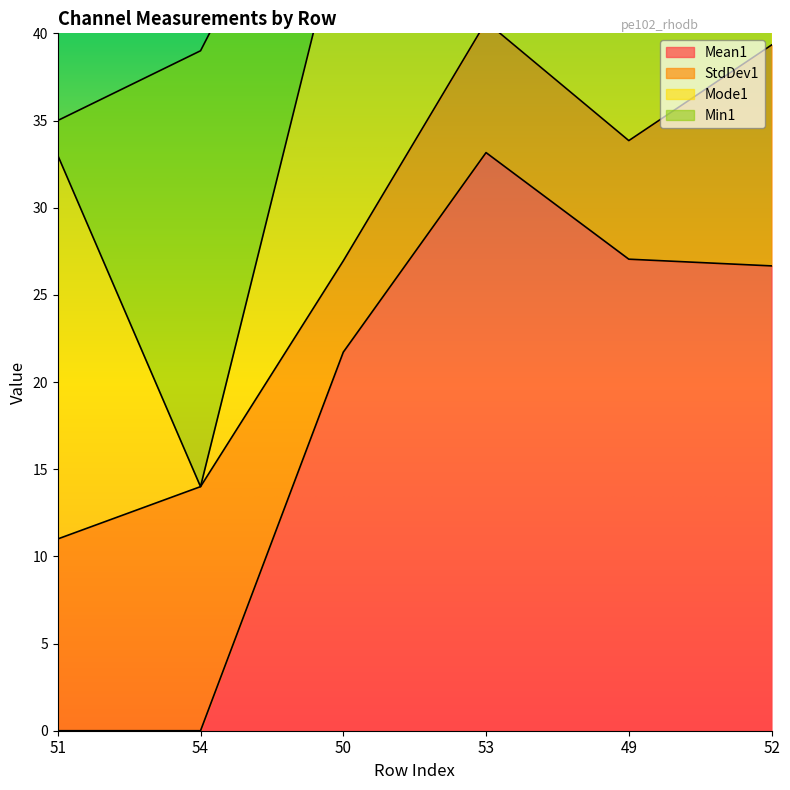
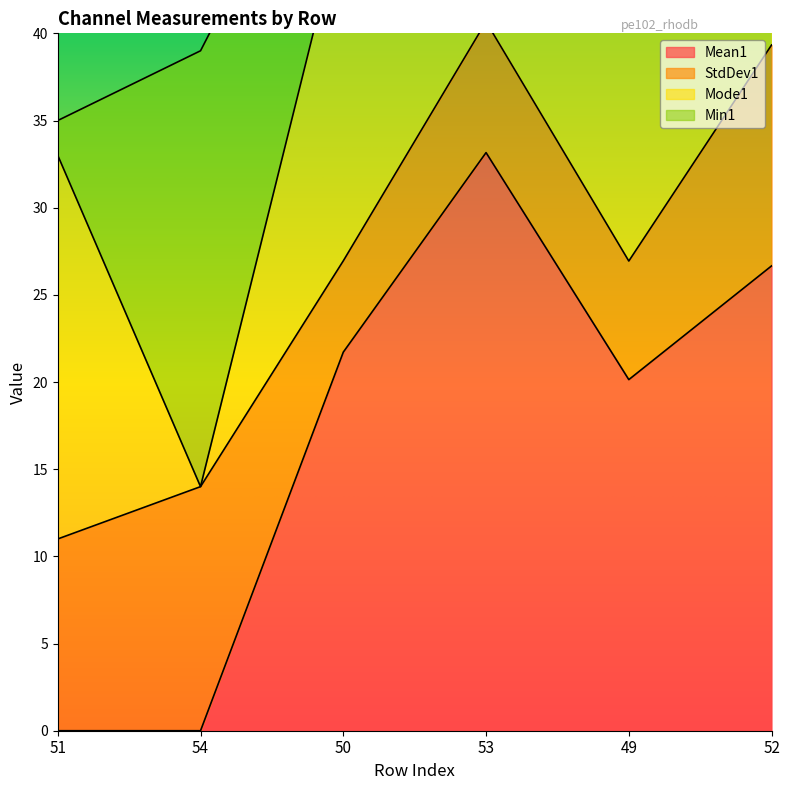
Mean1, 49: 27.0 -> 20.1
